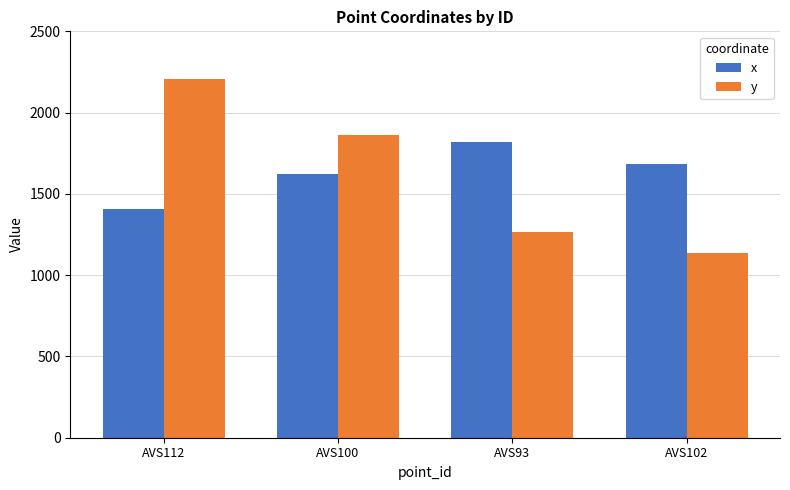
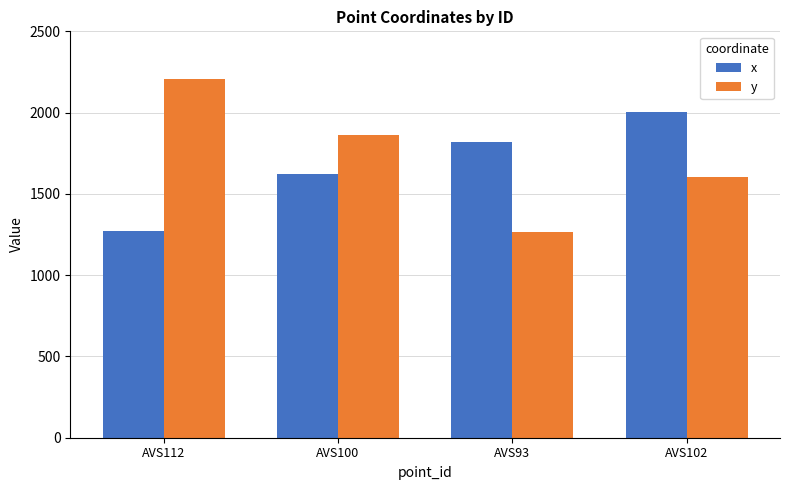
x, AVS112: 1410 -> 1270
x, AVS102: 1690 -> 2010
y, AVS102: 1140 -> 1610
